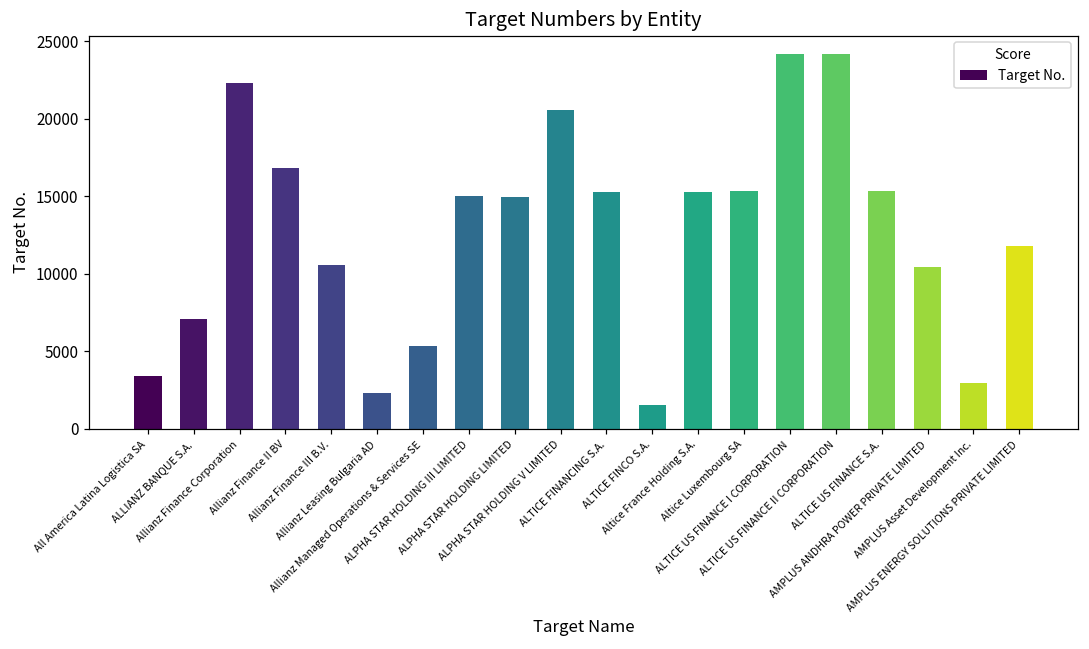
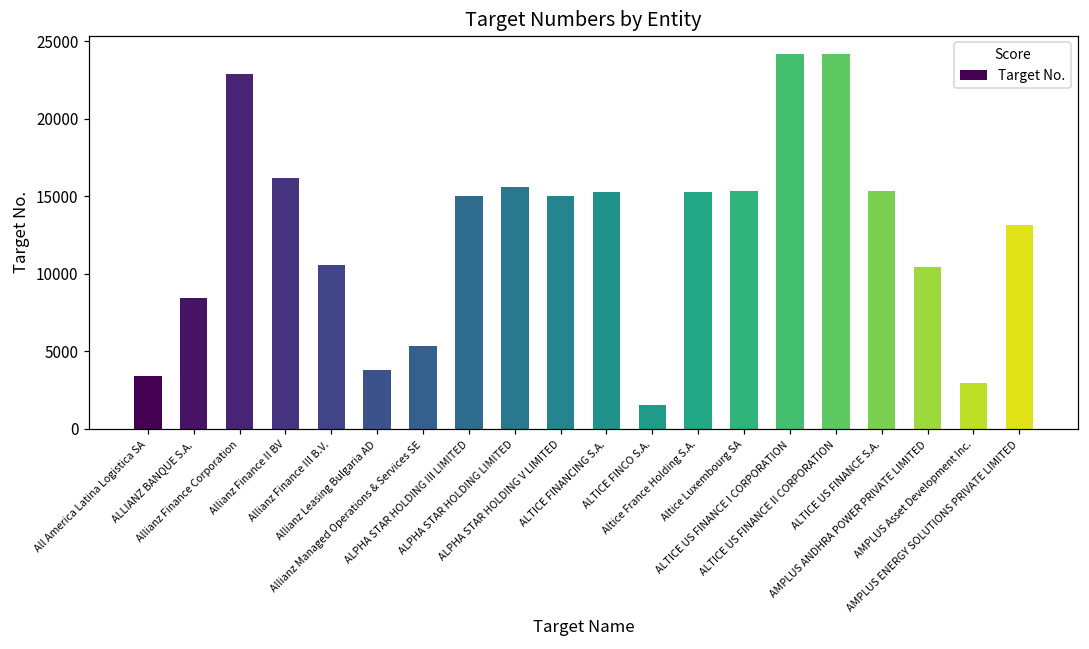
ALLIANZ BANQUE S.A.: 7100 -> 8400
Allianz Finance Corporation: 22300 -> 22900
Allianz Finance II BV: 16800 -> 16200
Allianz Leasing Bulgaria AD: 2300 -> 3800
ALPHA STAR HOLDING LIMITED: 14900 -> 15600
ALPHA STAR HOLDING V LIMITED: 20600 -> 15000
AMPLUS ENERGY SOLUTIONS PRIVATE LIMITED: 11800 -> 13200
